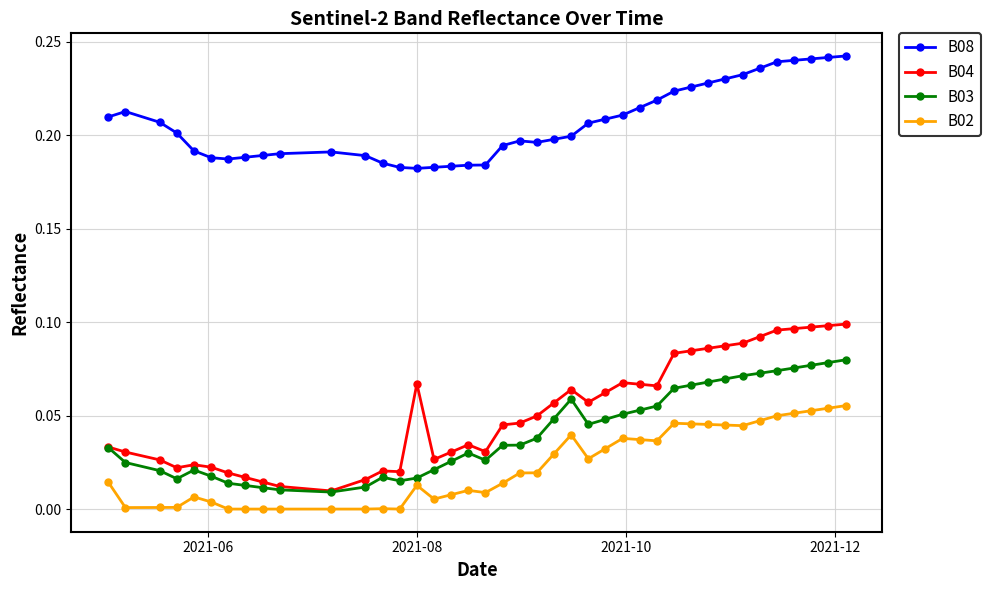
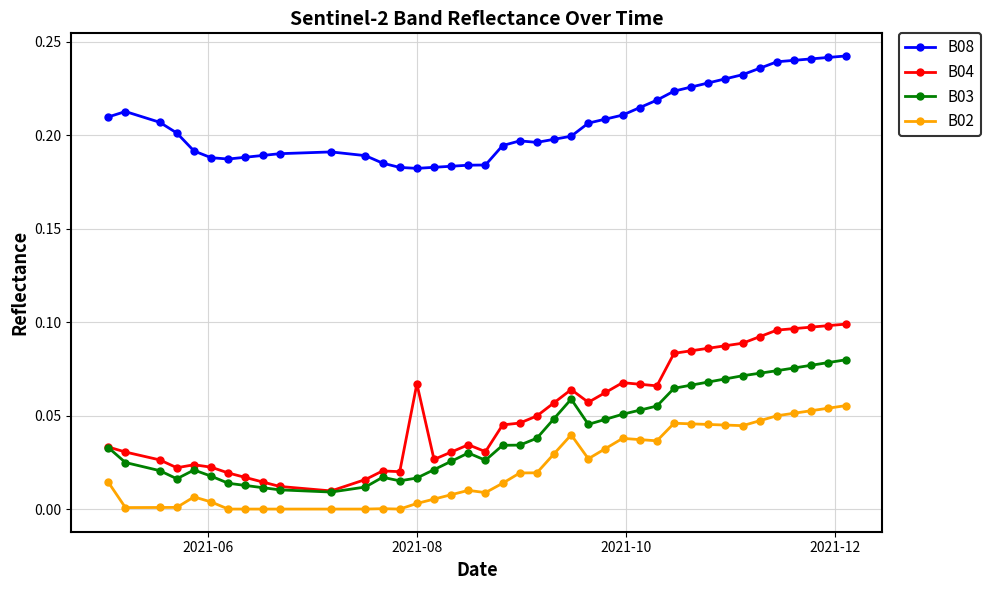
B02, 2021-08: 0.013 -> 0.003
